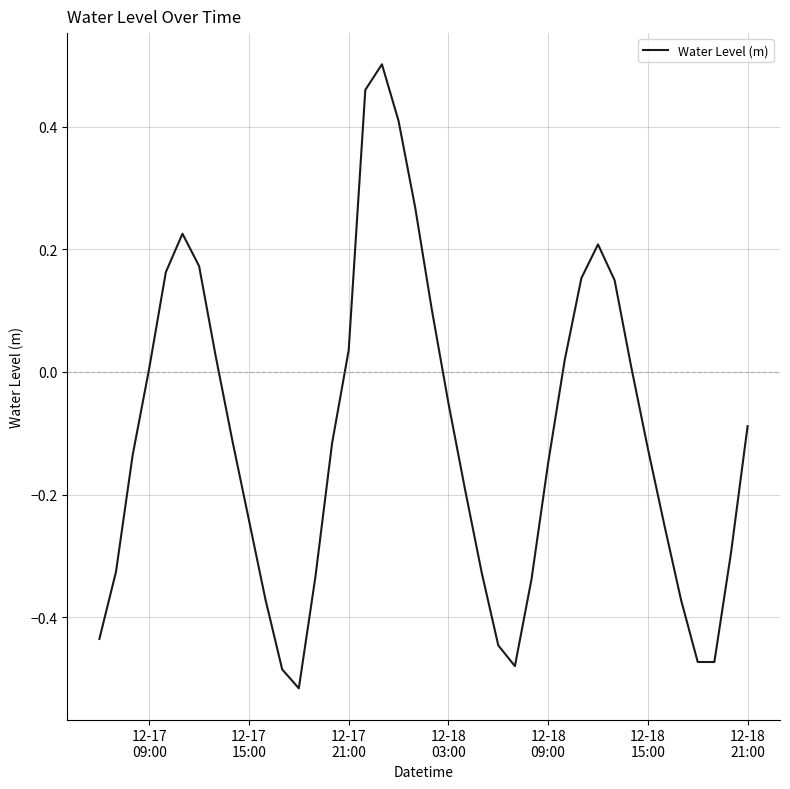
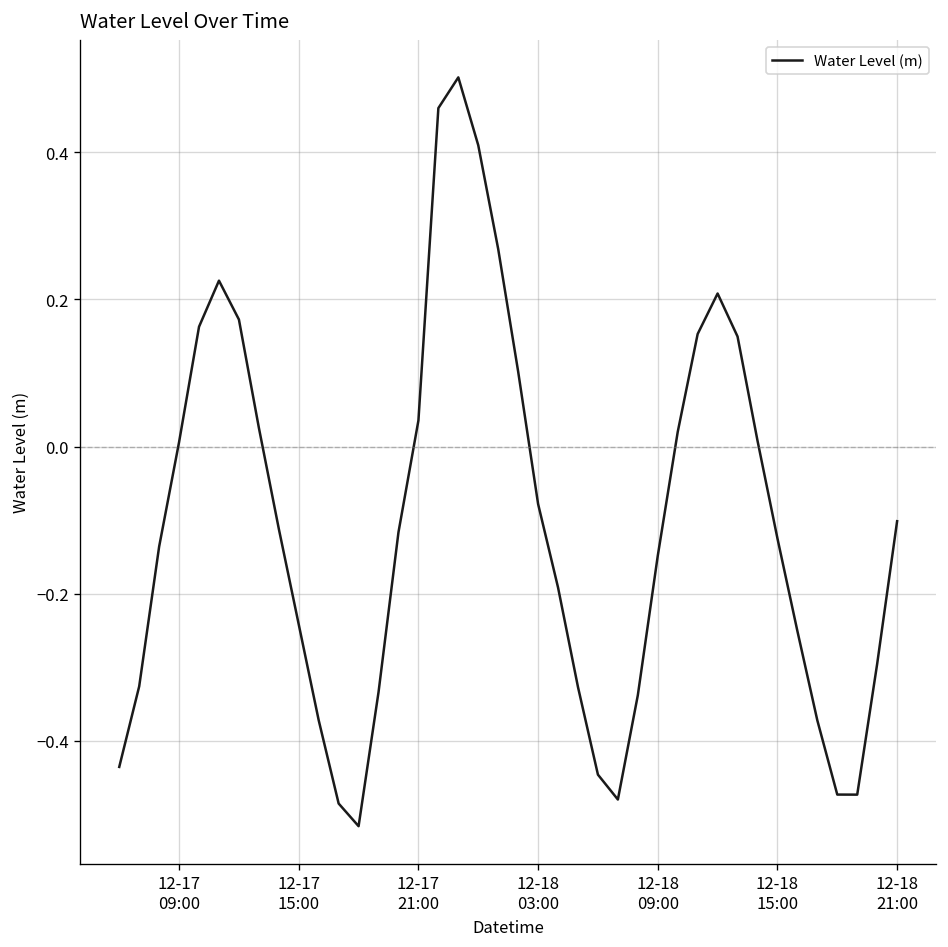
12-18 03:00: -0.05 -> -0.08
12-18 21:00: -0.09 -> -0.10
